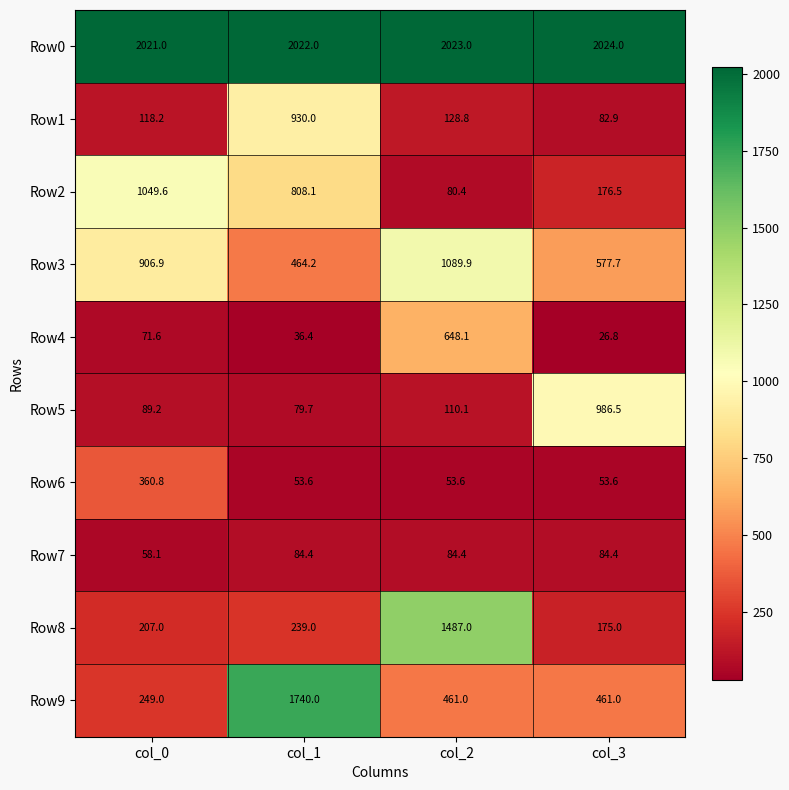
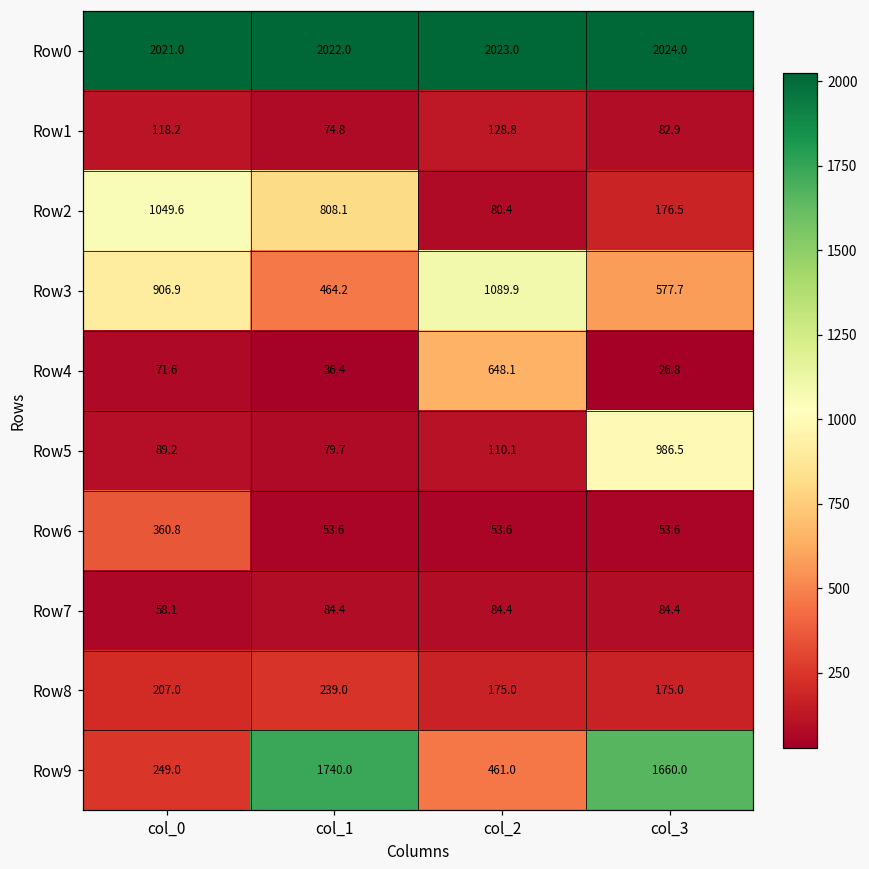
Row1, col_1: 930.0 -> 74.8
Row8, col_2: 1487.0 -> 175.0
Row9, col_3: 461.0 -> 1660.0
